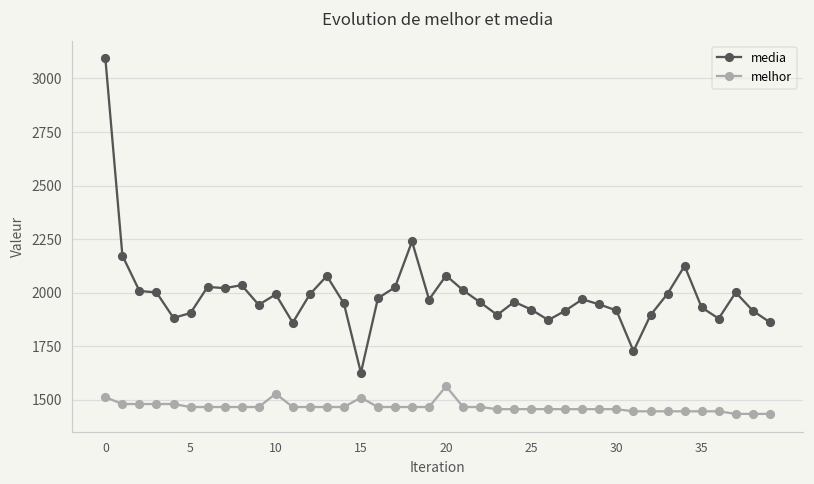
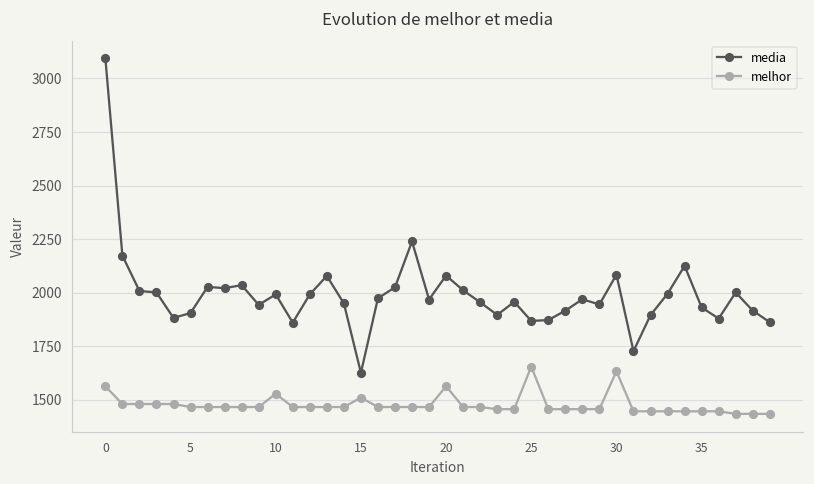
melhor, 0: 1510 -> 1560
media, 25: 1920 -> 1870
melhor, 25: 1460 -> 1660
media, 30: 1920 -> 2080
melhor, 30: 1460 -> 1630
